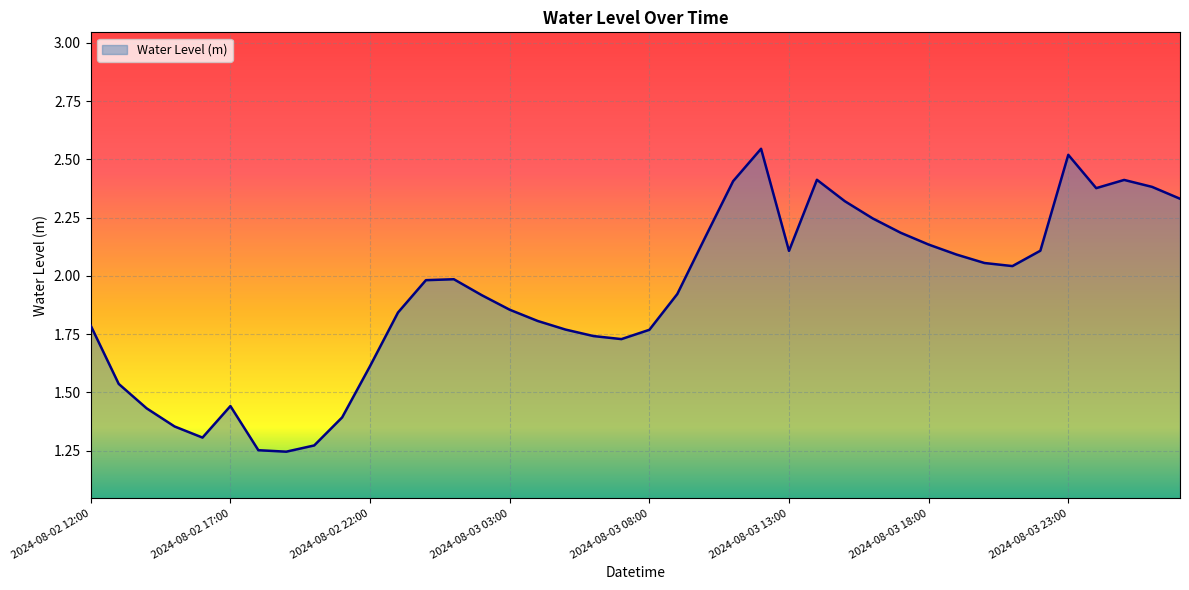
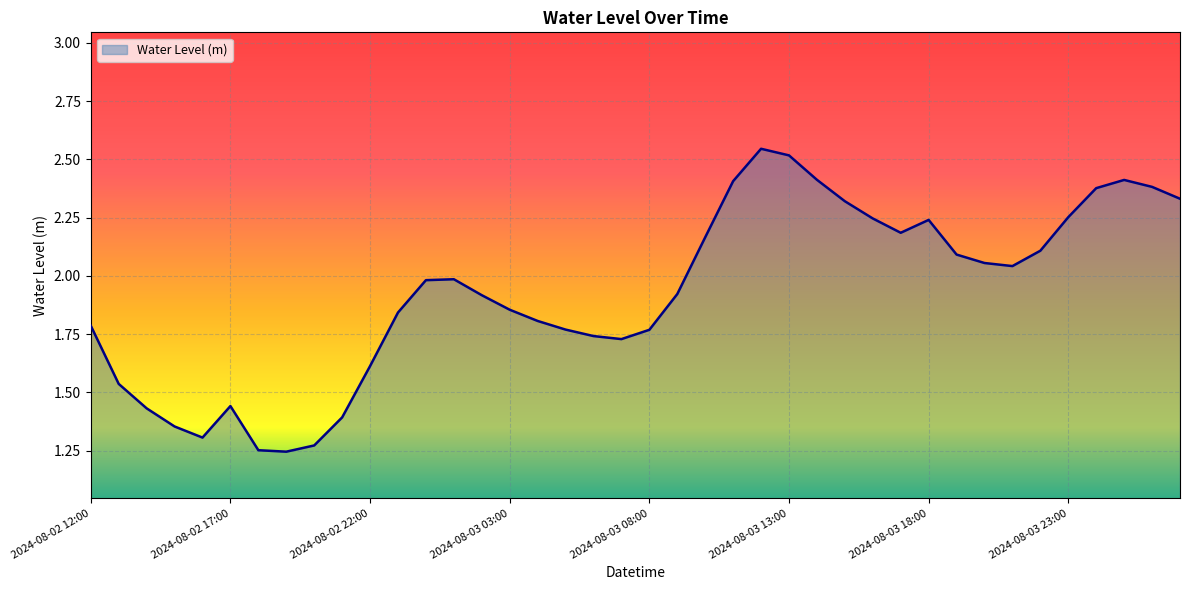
2024-08-03 13:00: 2.11 -> 2.52
2024-08-03 18:00: 2.13 -> 2.24
2024-08-03 23:00: 2.52 -> 2.25
